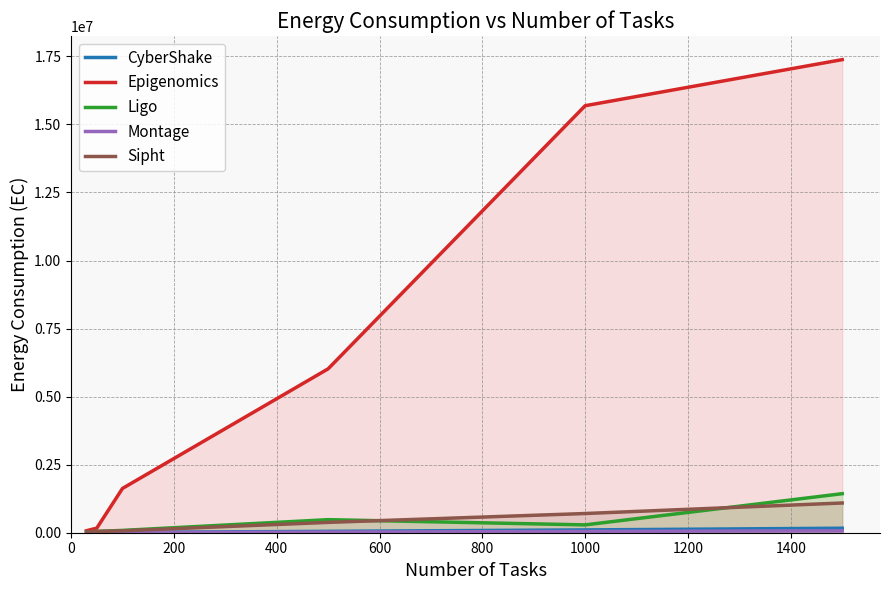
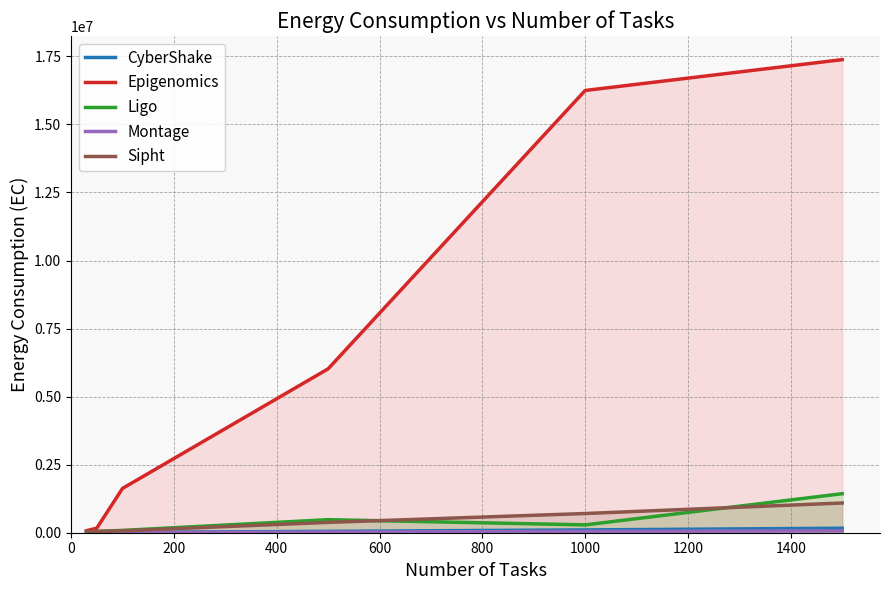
Epigenomics, 1000: 15700000 -> 16200000
